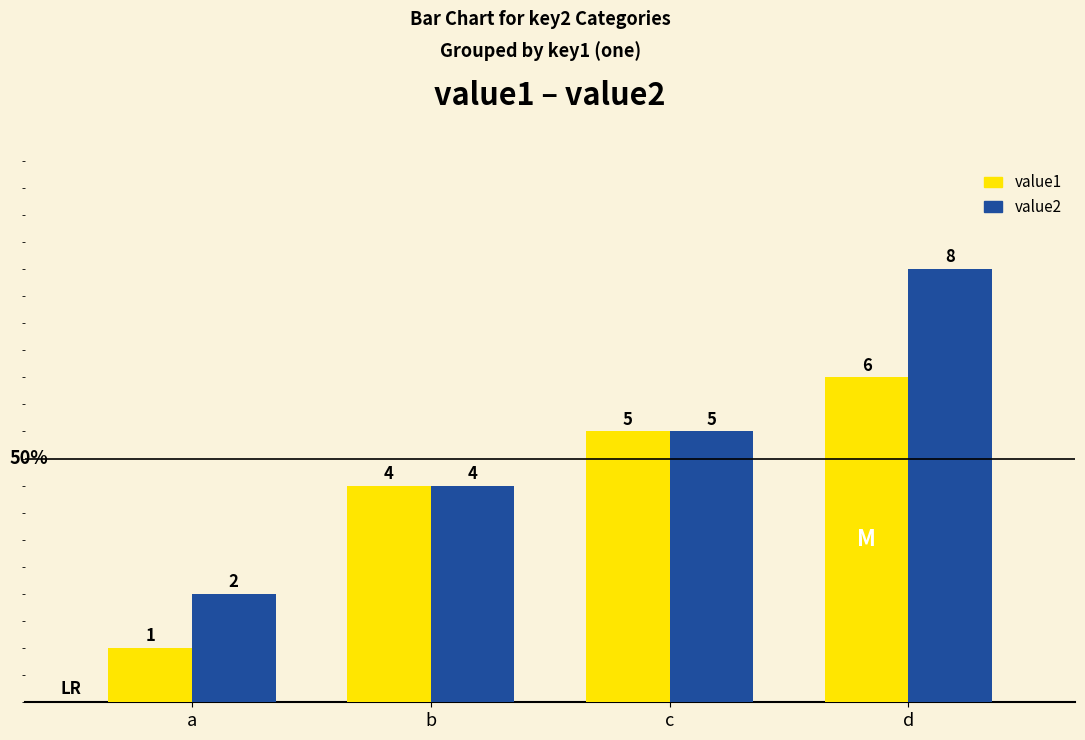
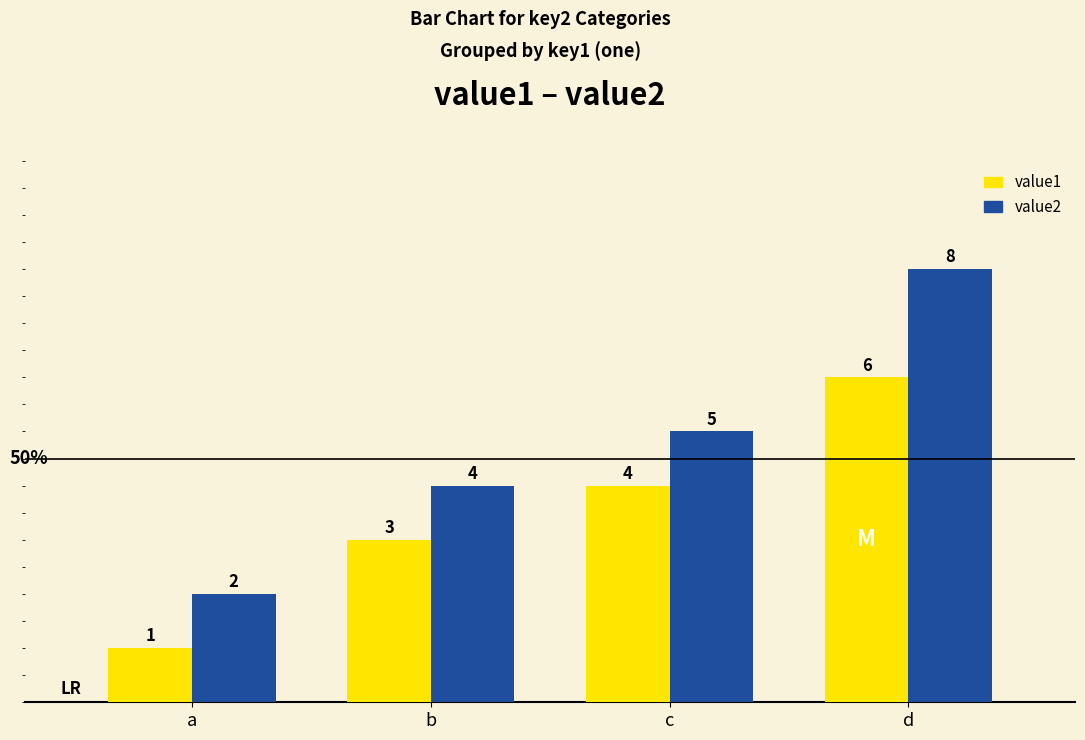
value1, b: 4 -> 3
value1, c: 5 -> 4
